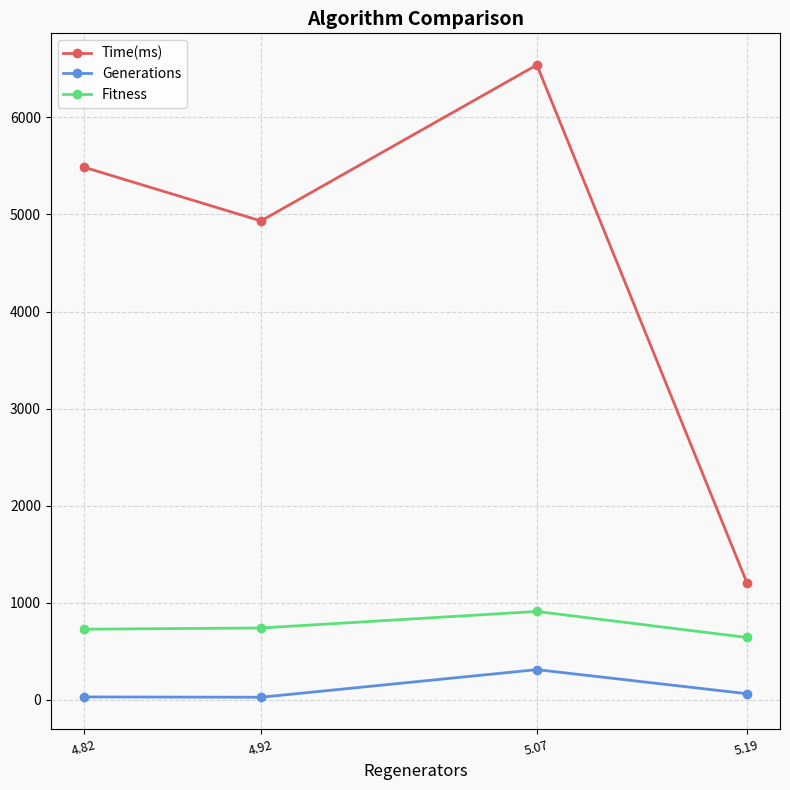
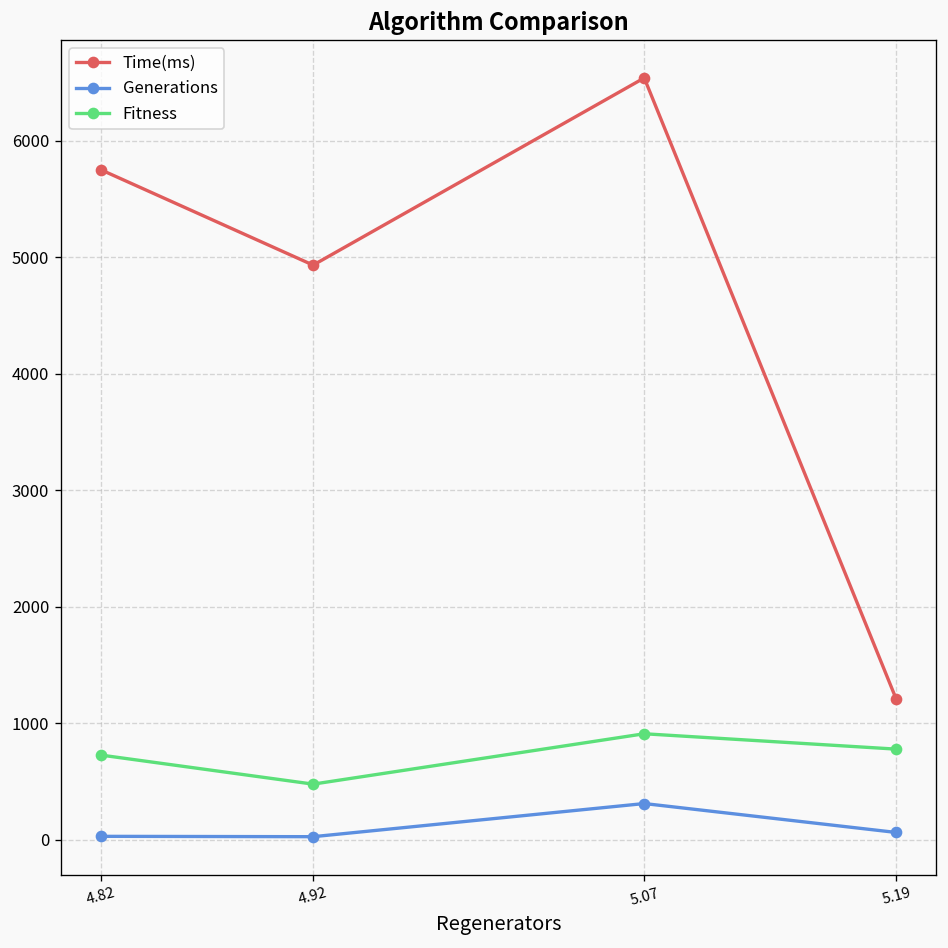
Time(ms), 4.82: 5500 -> 5800
Fitness, 4.92: 700 -> 500
Fitness, 5.19: 600 -> 800
